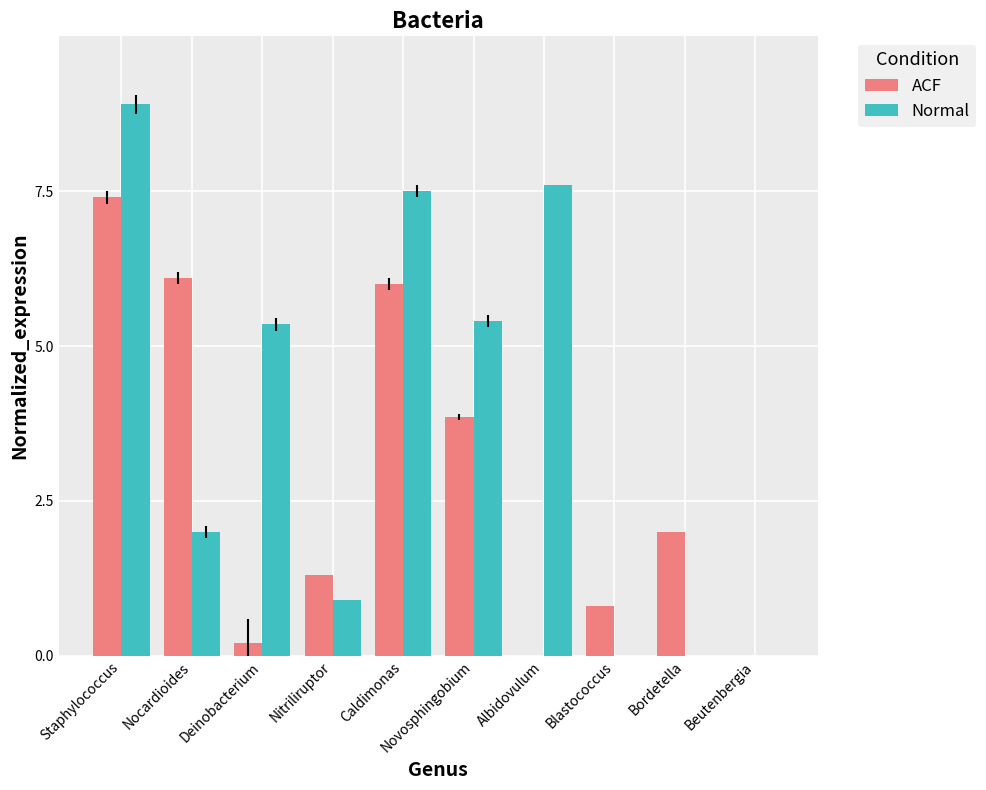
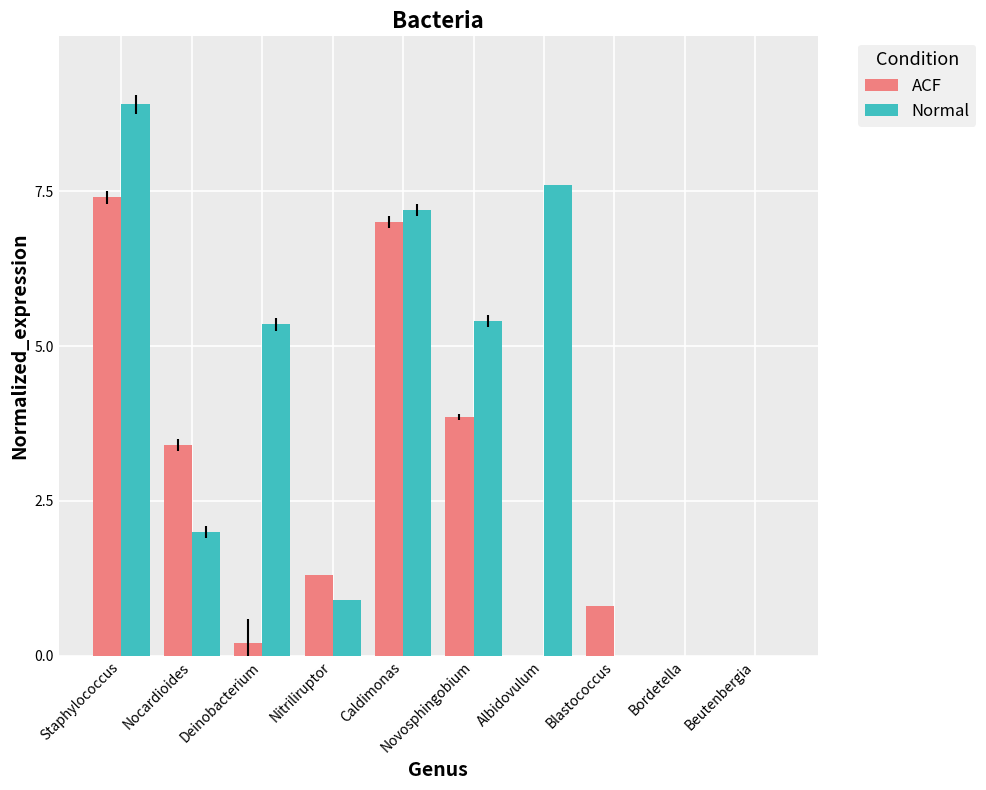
ACF, Nocardioides: 6.1 -> 3.4
ACF, Caldimonas: 6 -> 7
Normal, Caldimonas: 7.5 -> 7.2
ACF, Bordetella: 2 -> 0
